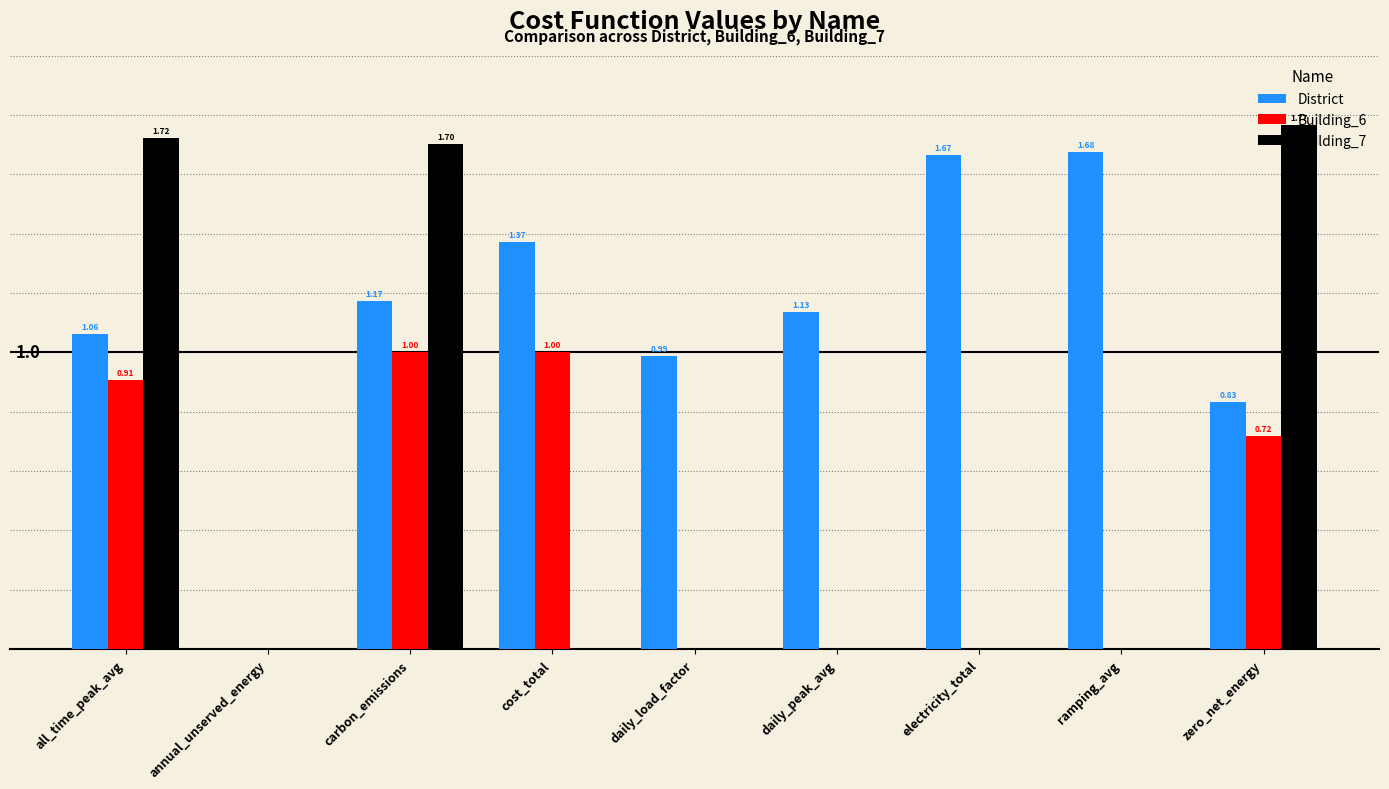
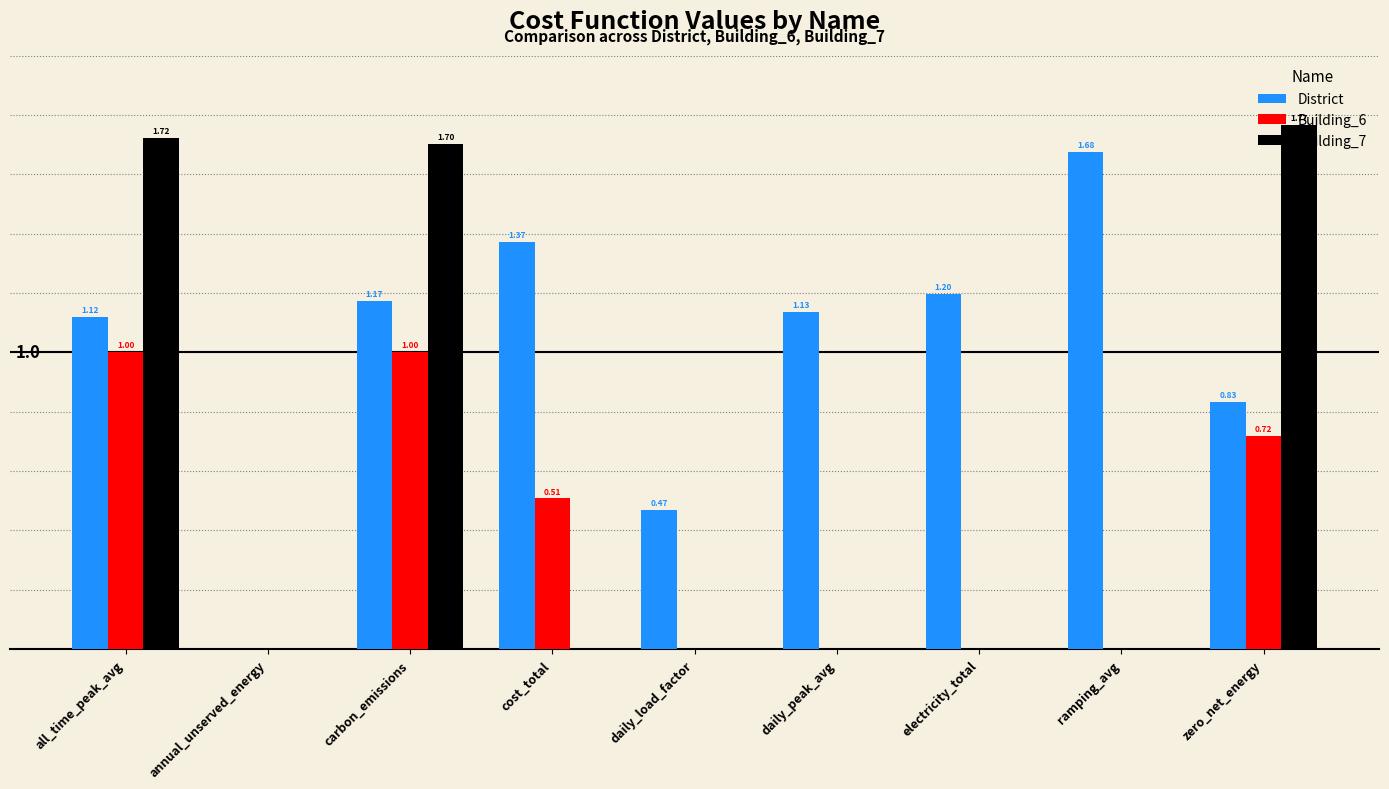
District, all_time_peak_avg: 1.06 -> 1.12
Building_6, all_time_peak_avg: 0.91 -> 1.00
Building_6, cost_total: 1.00 -> 0.51
District, daily_load_factor: 0.99 -> 0.47
District, electricity_total: 1.67 -> 1.20
